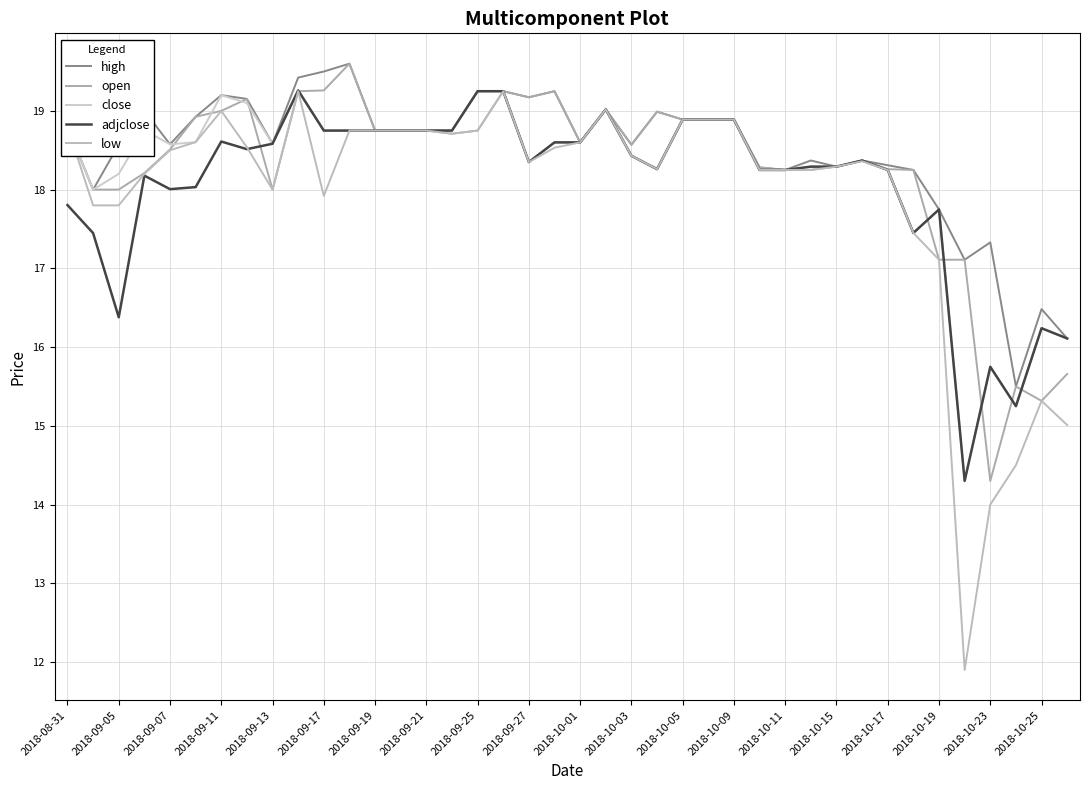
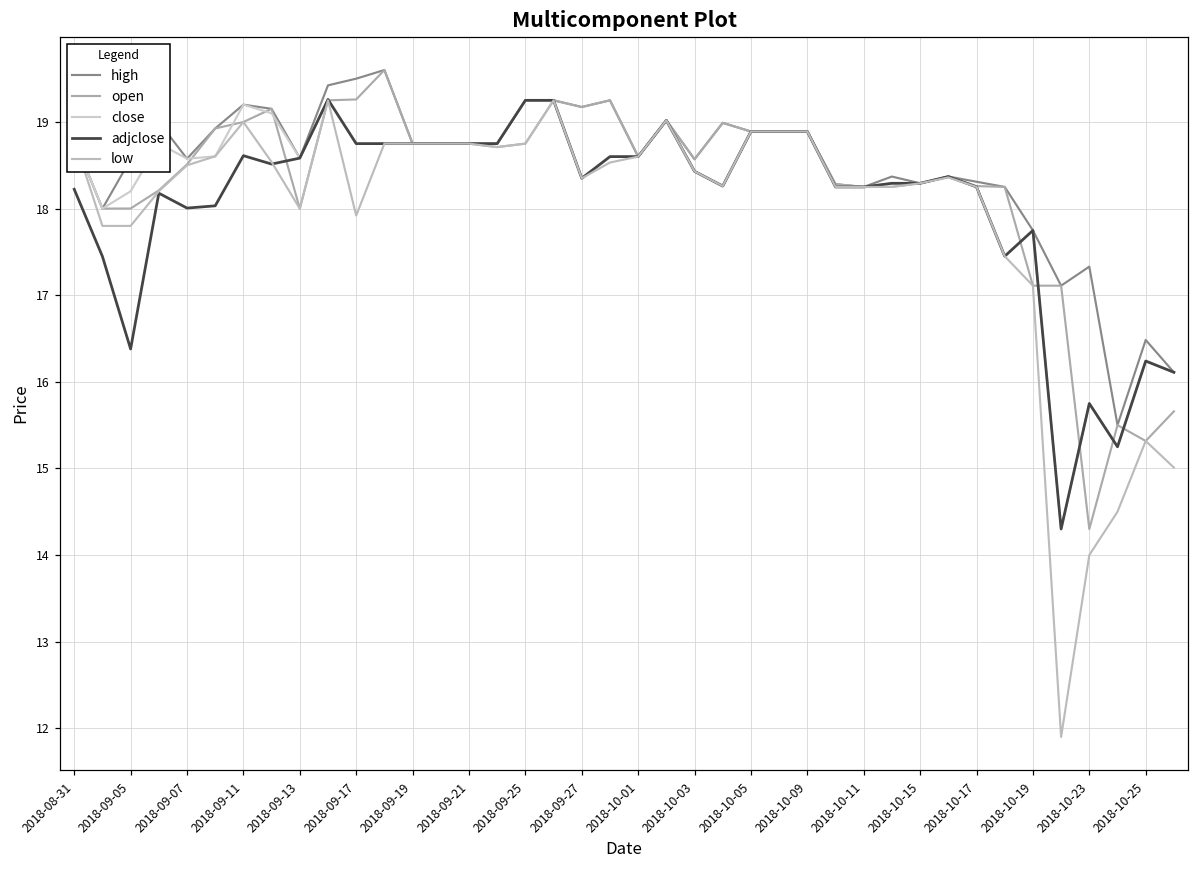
adjclose, 2018-08-31: 17.8 -> 18.2
